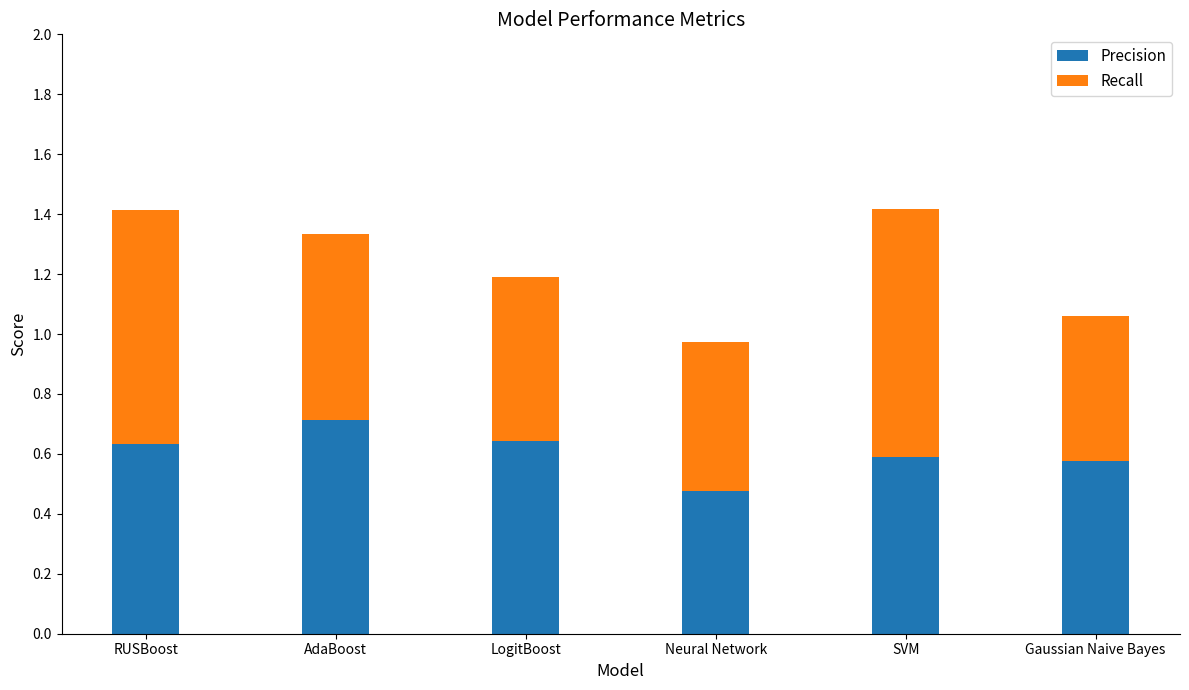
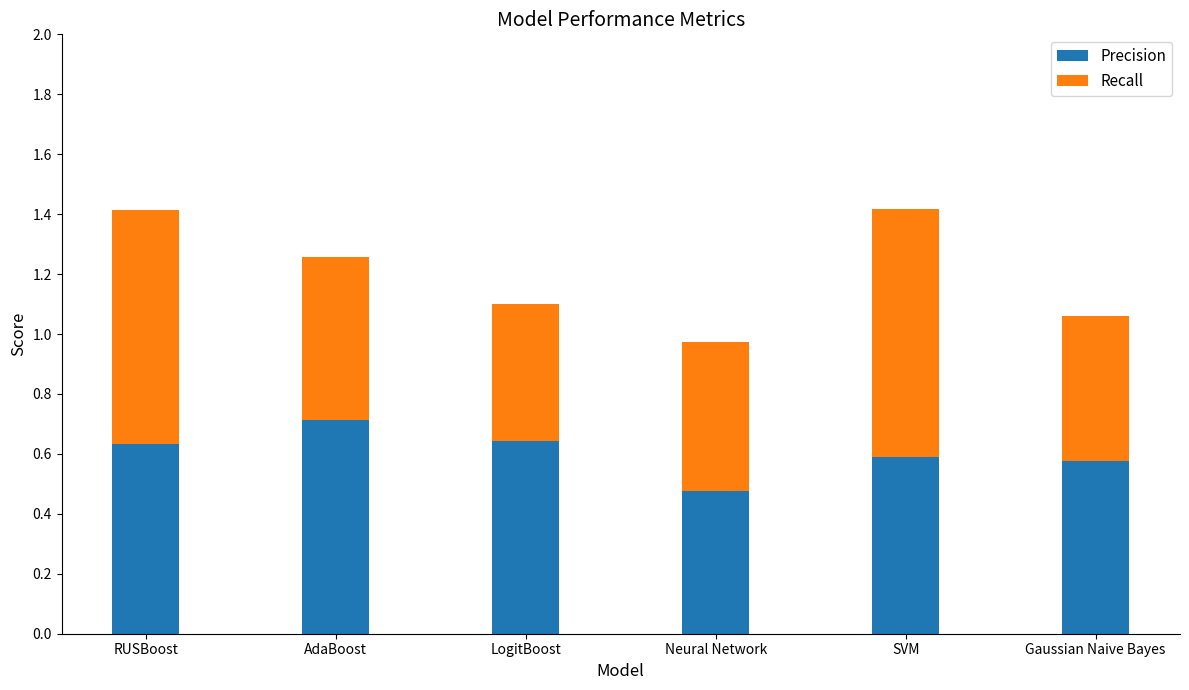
Recall, AdaBoost: 0.62 -> 0.55
Recall, LogitBoost: 0.54 -> 0.46
